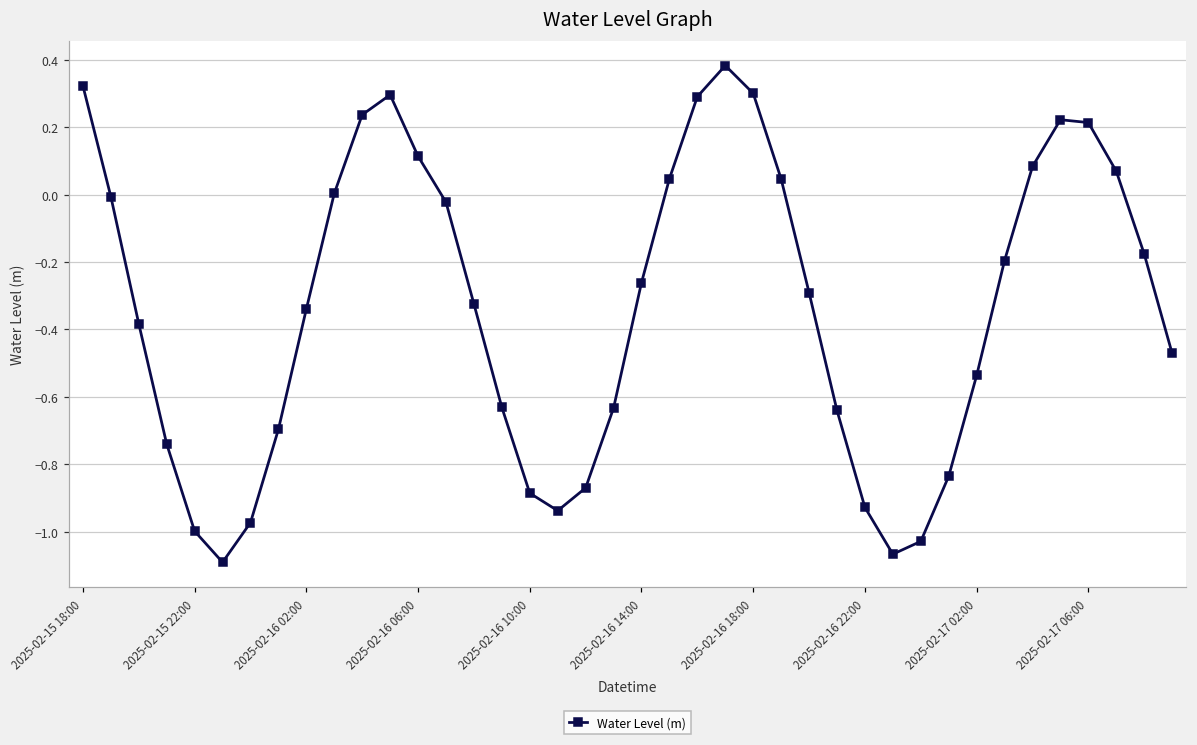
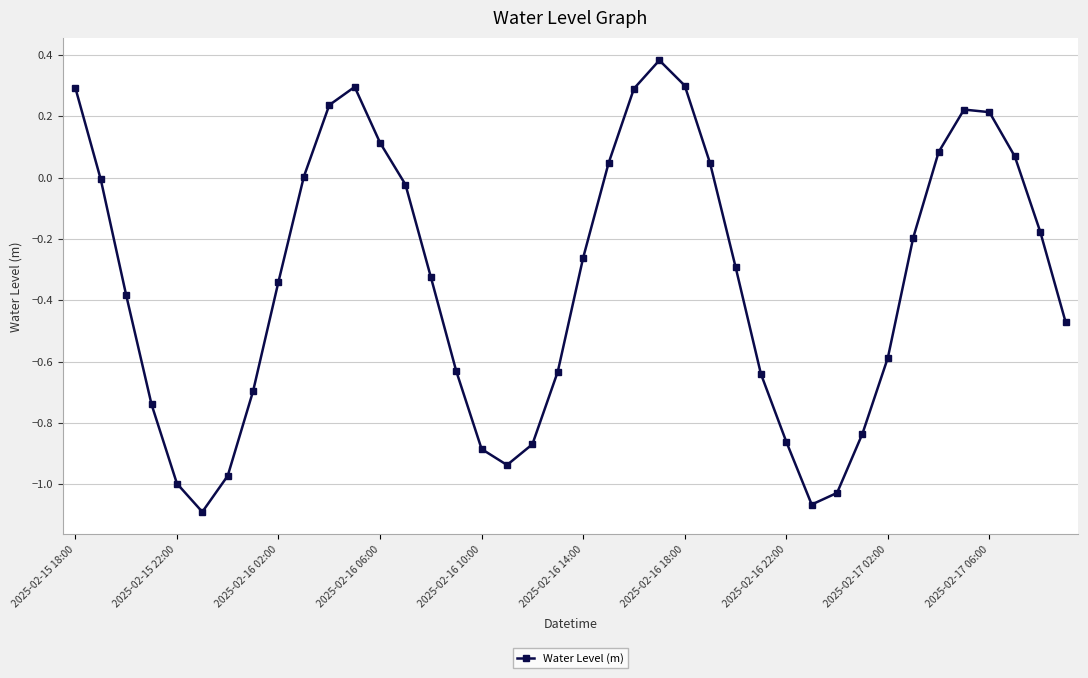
2025-02-15 18:00: 0.32 -> 0.29
2025-02-16 22:00: -0.93 -> -0.86
2025-02-17 02:00: -0.54 -> -0.59
